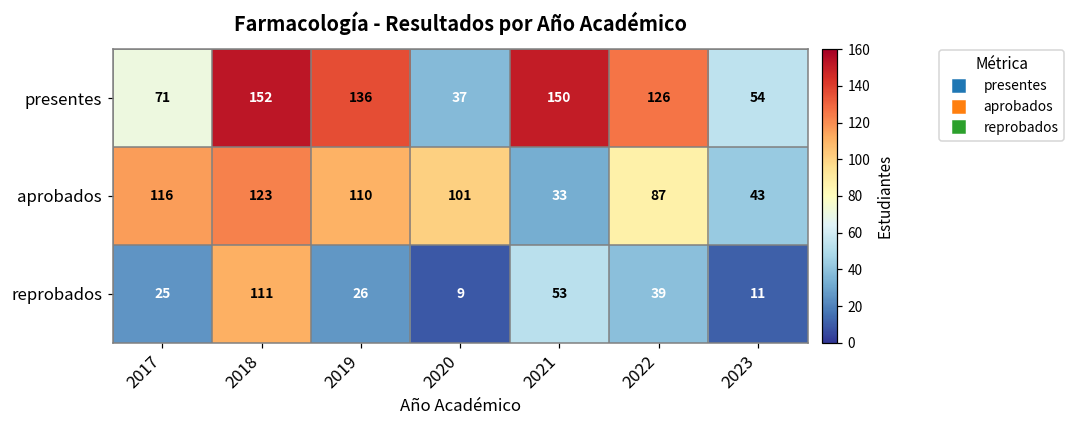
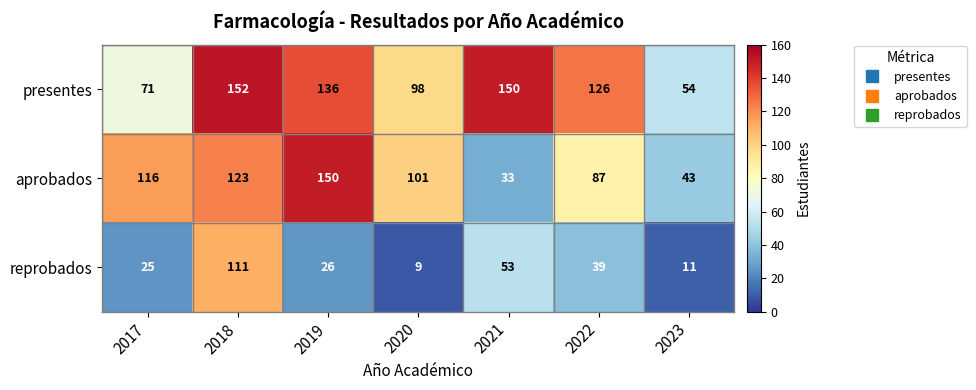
presentes, 2020: 37 -> 98
aprobados, 2019: 110 -> 150
